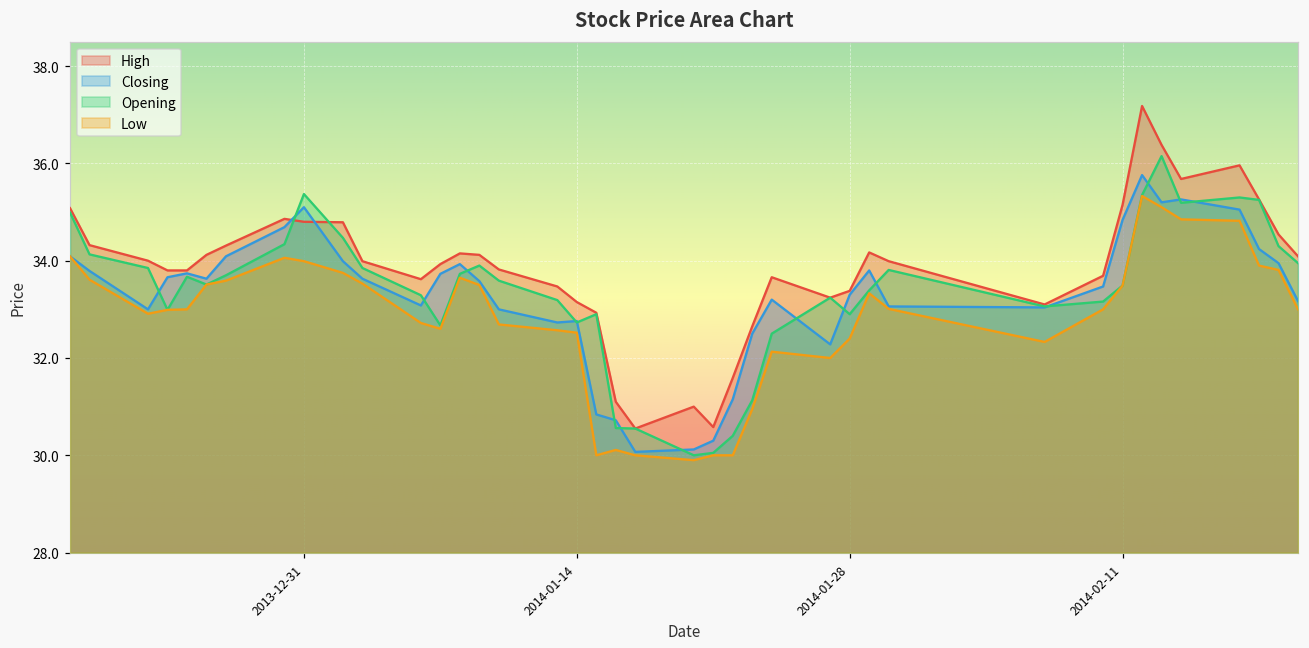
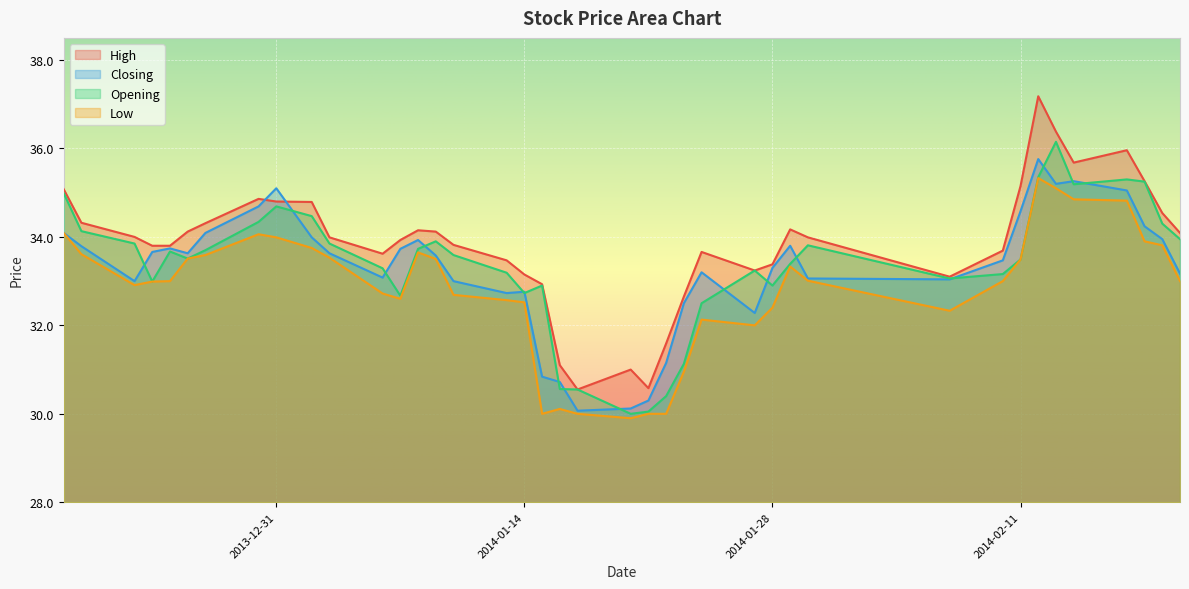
Opening, 2013-12-31: 35.4 -> 34.7
Closing, 2014-02-11: 34.8 -> 34.6
